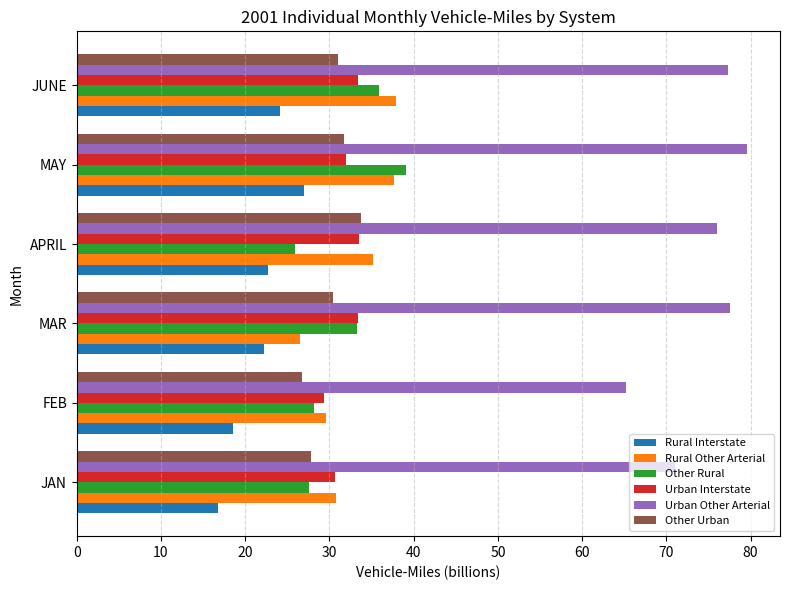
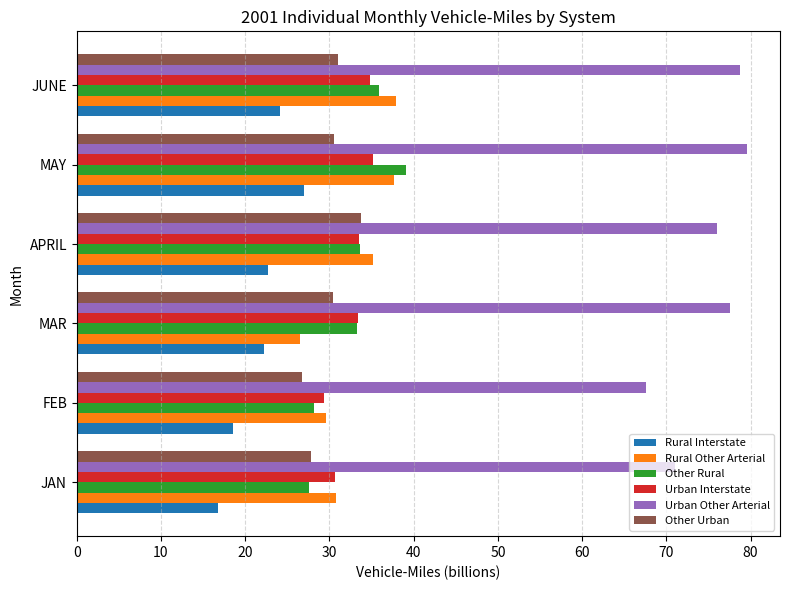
Urban Other Arterial, JUNE: 77 -> 79
Urban Interstate, JUNE: 33 -> 35
Other Urban, MAY: 32 -> 31
Urban Interstate, MAY: 32 -> 35
Other Rural, APRIL: 26 -> 34
Urban Other Arterial, FEB: 65 -> 68
